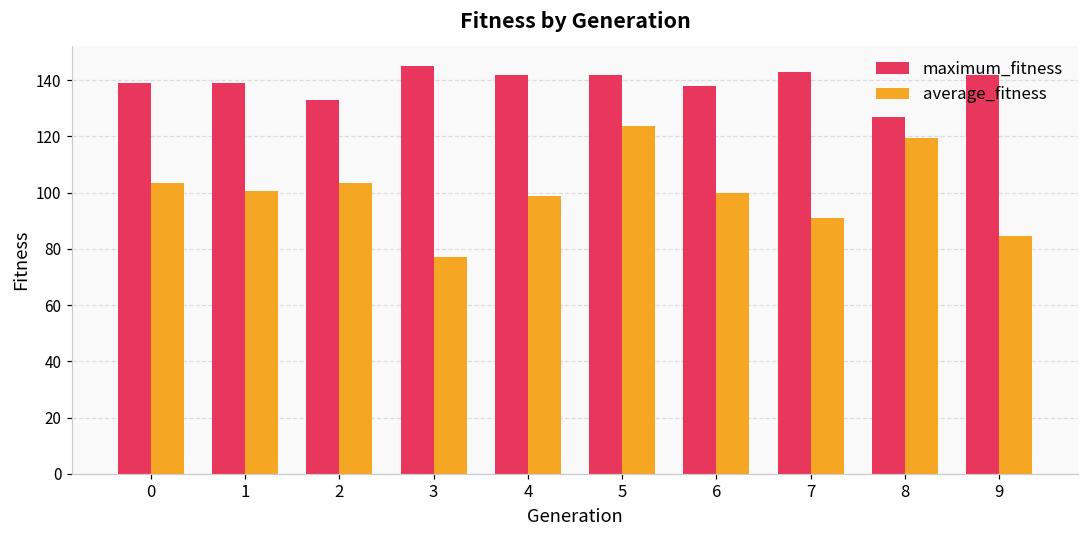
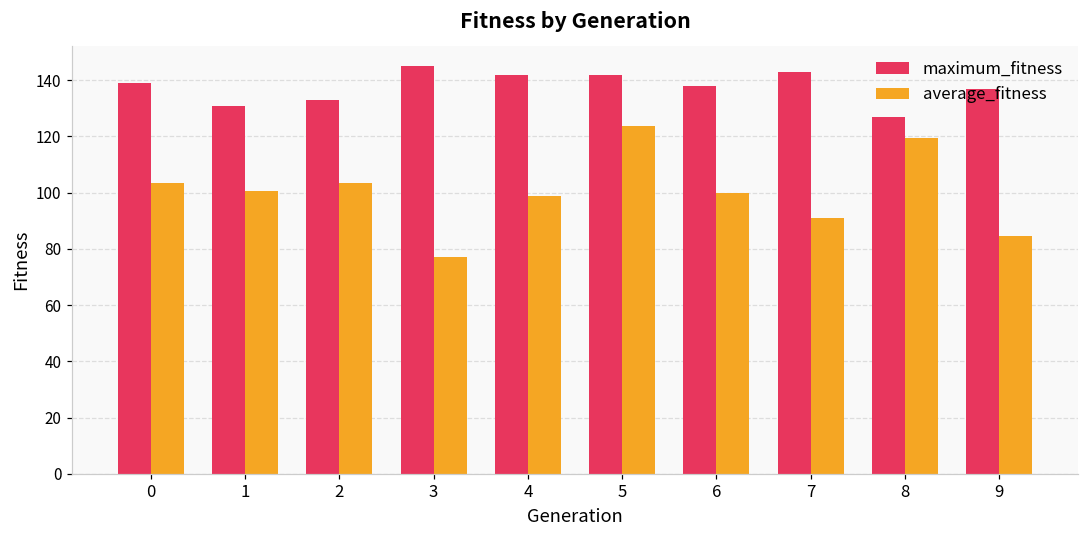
maximum_fitness, 1: 139 -> 131
maximum_fitness, 9: 142 -> 137
